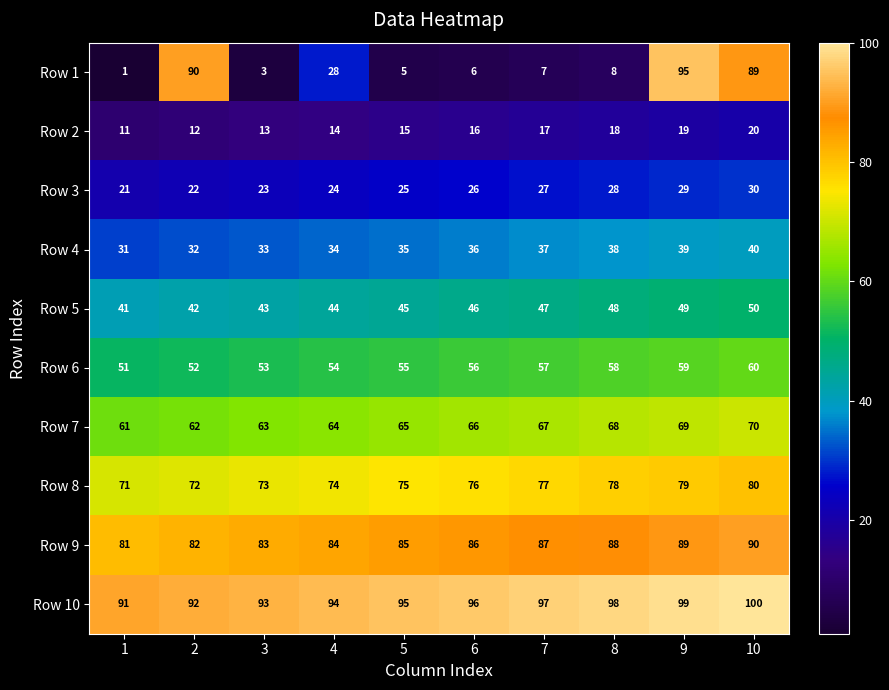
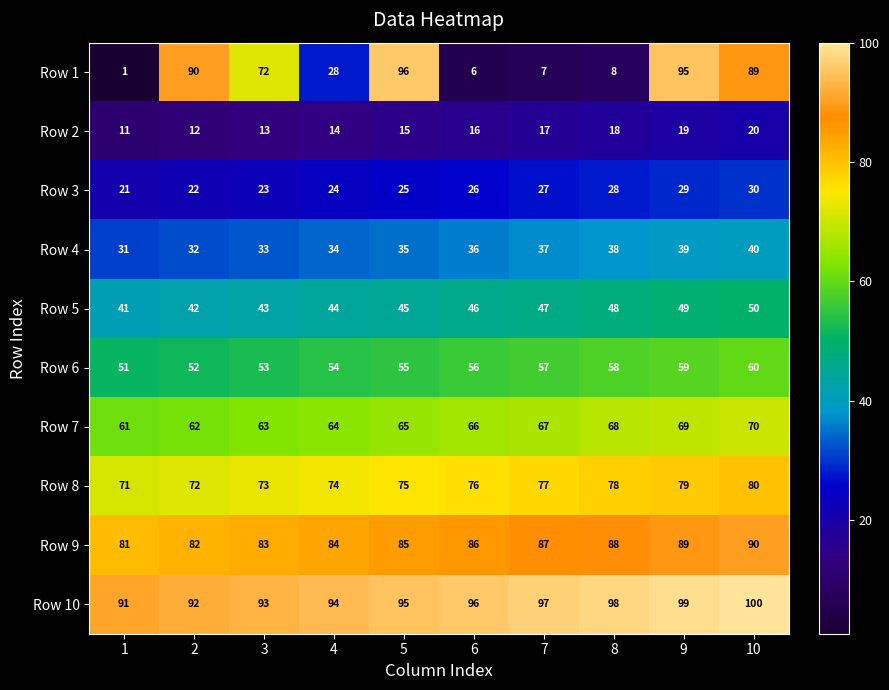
Row 1, 3: 3 -> 72
Row 1, 5: 5 -> 96
